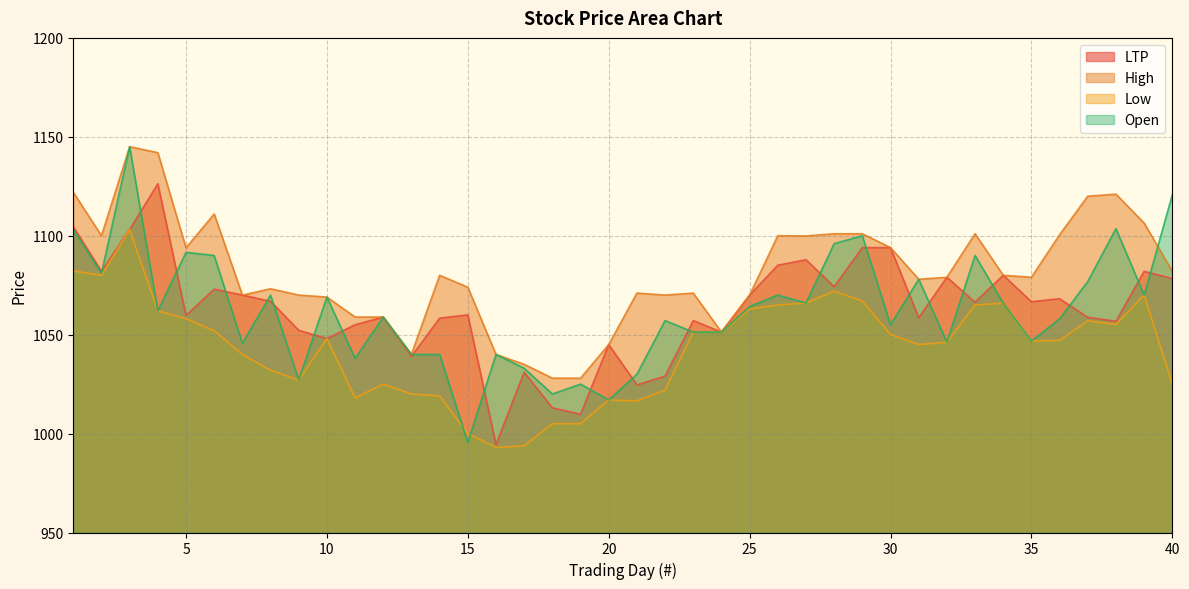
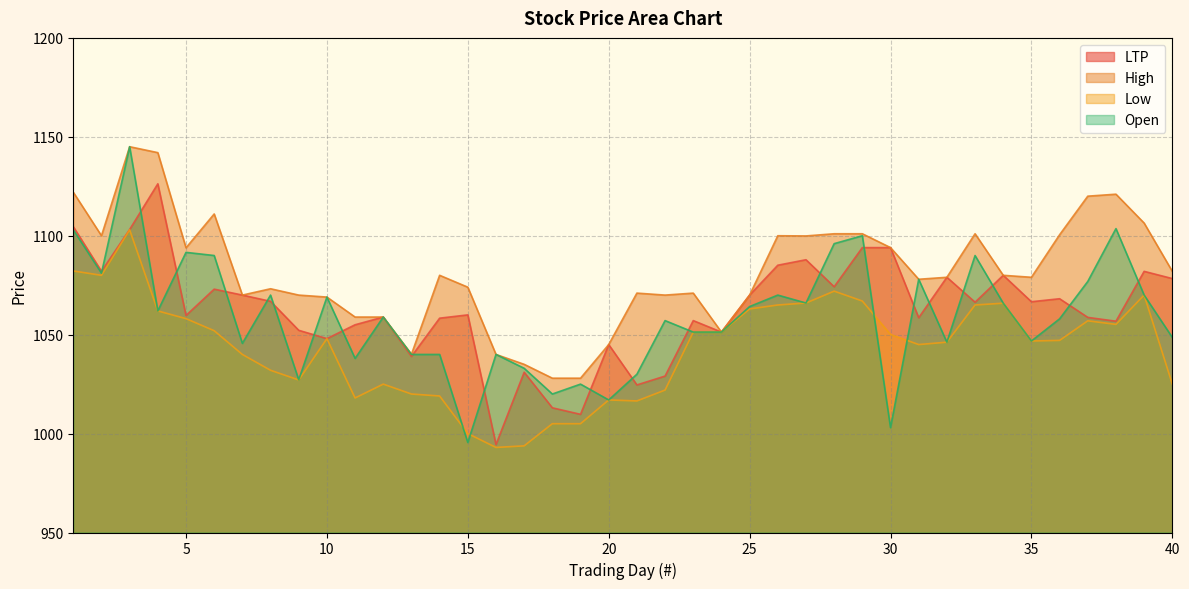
Open, 30: 1055 -> 1003
Open, 40: 1121 -> 1049
